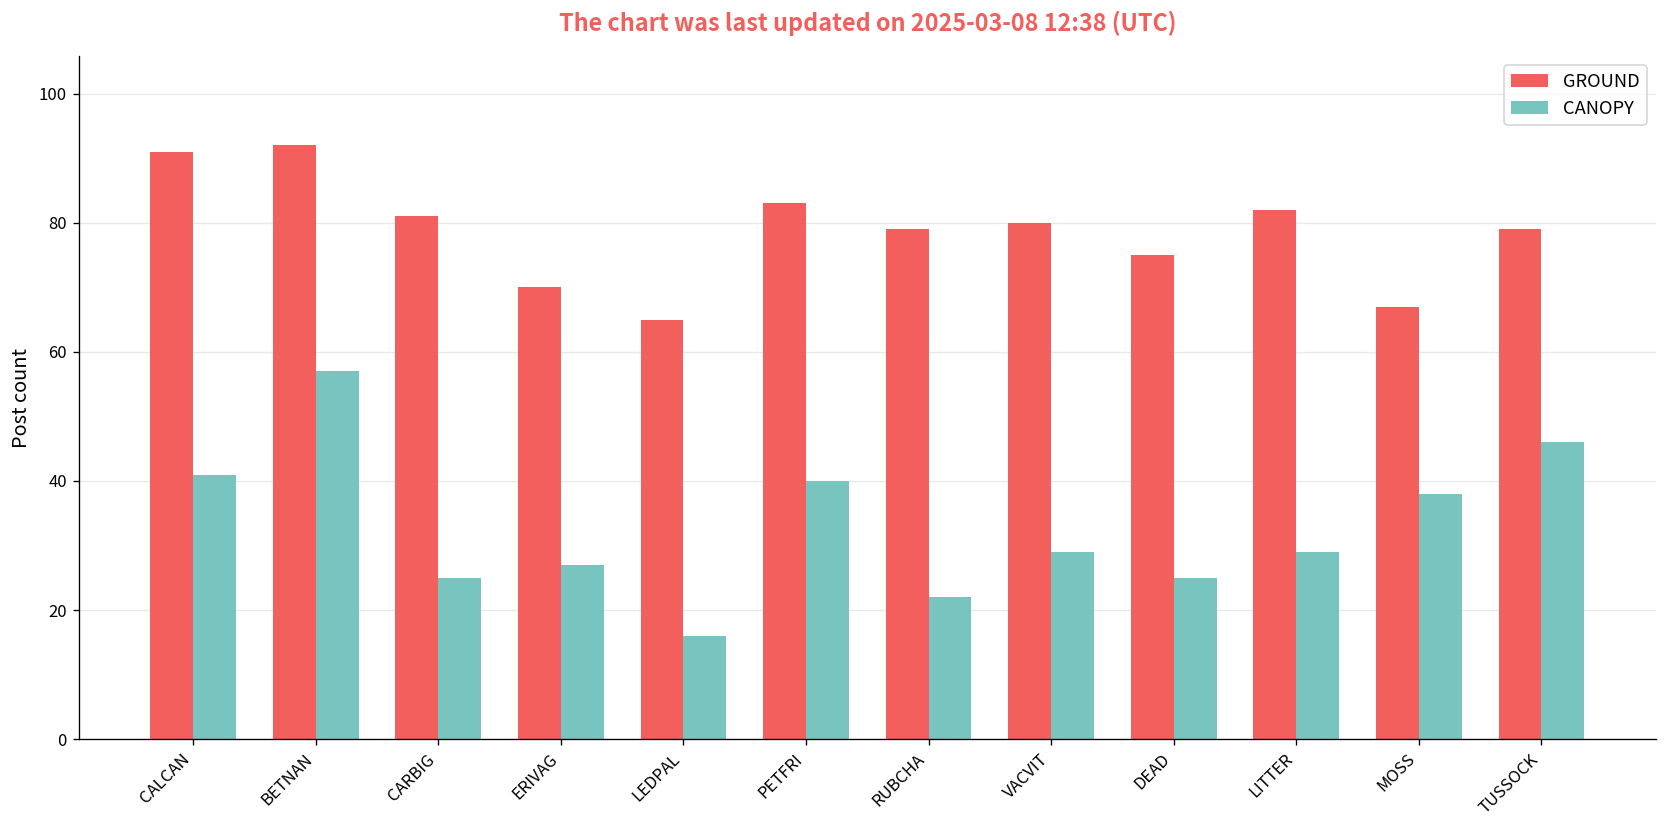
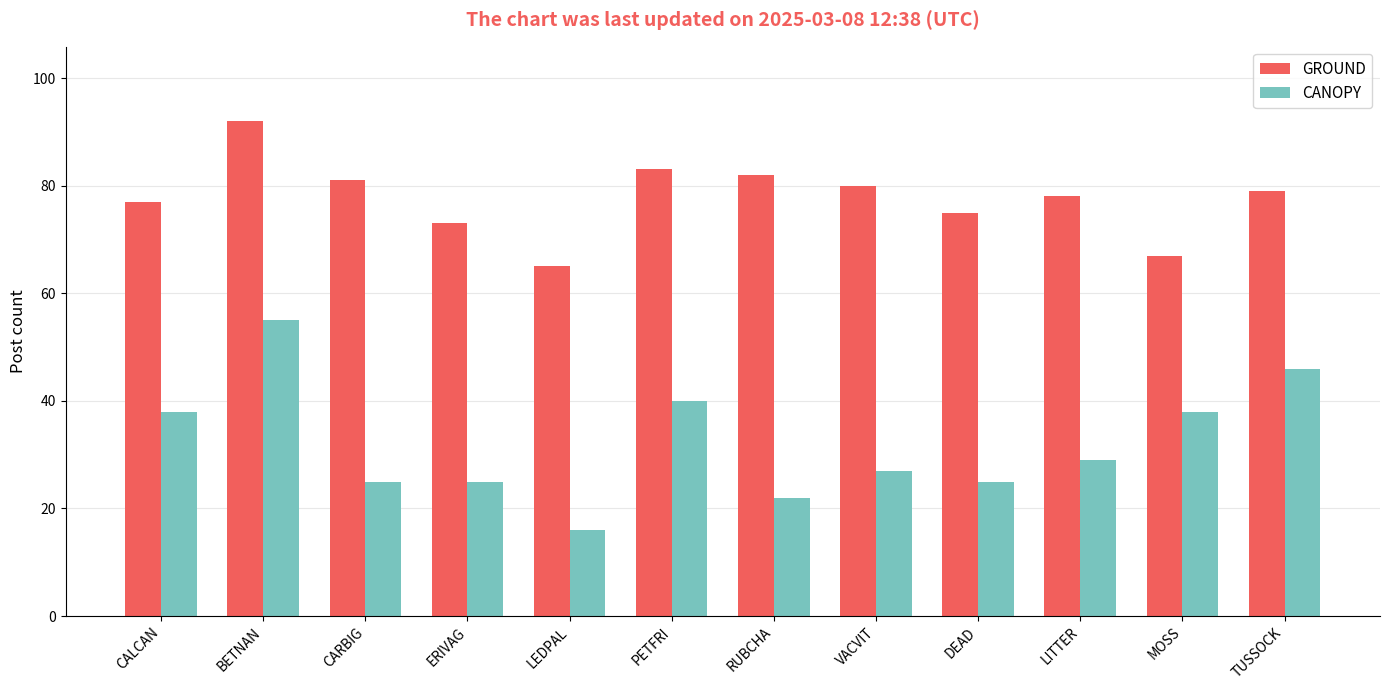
GROUND, CALCAN: 91 -> 77
CANOPY, CALCAN: 41 -> 38
CANOPY, BETNAN: 57 -> 55
GROUND, ERIVAG: 70 -> 73
CANOPY, ERIVAG: 27 -> 25
GROUND, RUBCHA: 79 -> 82
CANOPY, VACVIT: 29 -> 27
GROUND, LITTER: 82 -> 78
